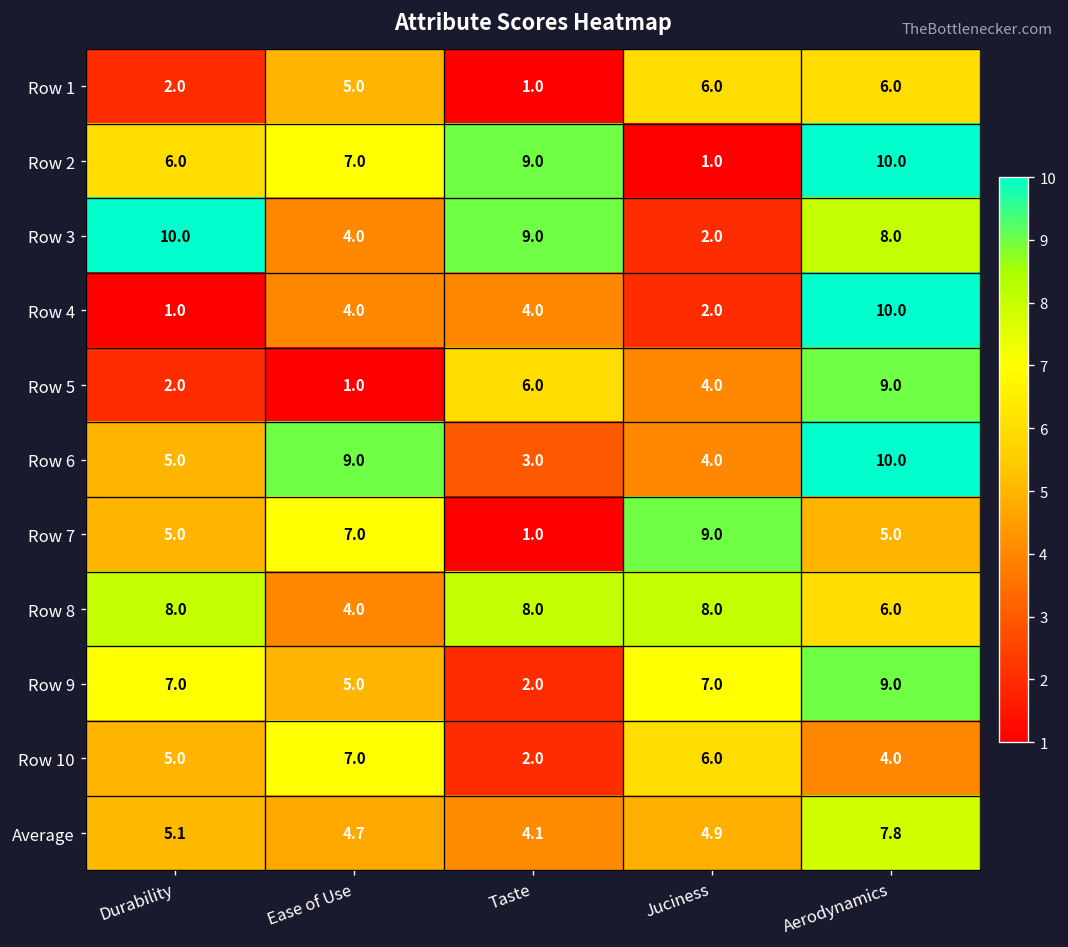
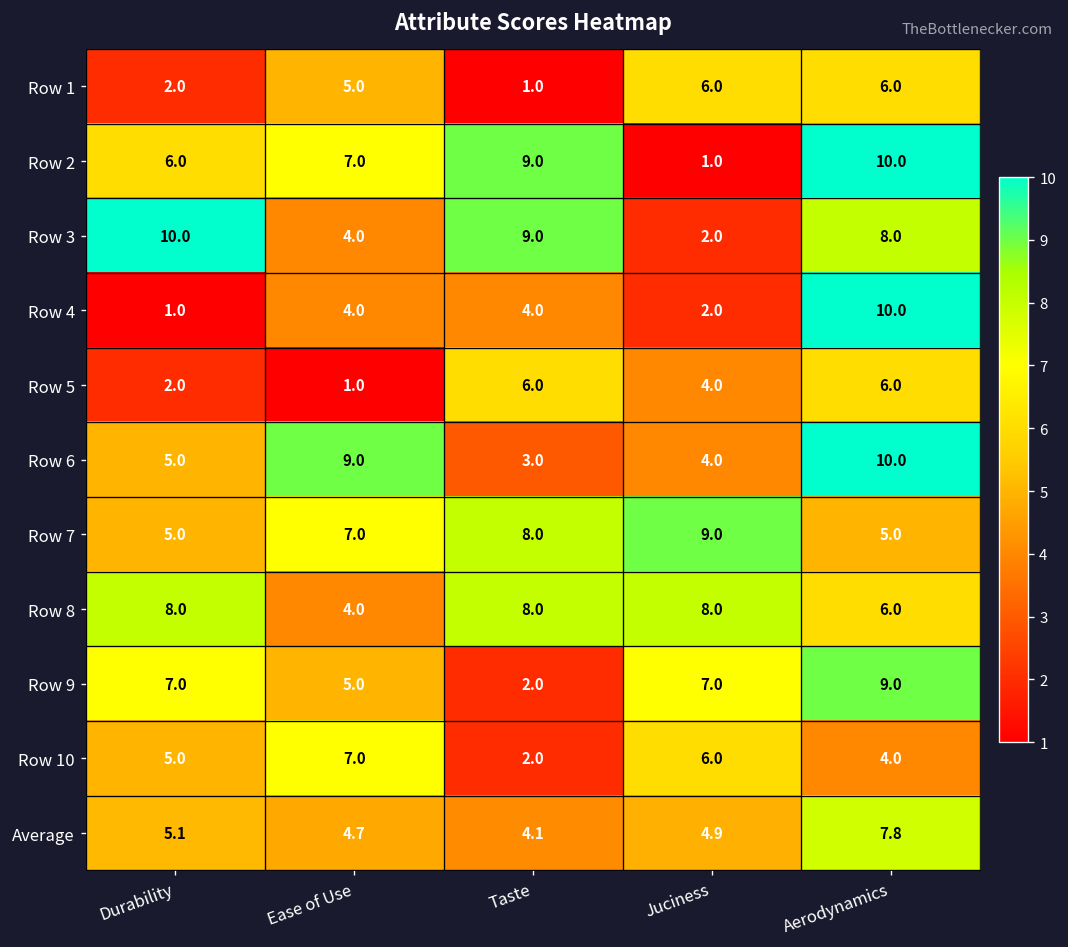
Row 5, Aerodynamics: 9.0 -> 6.0
Row 7, Taste: 1.0 -> 8.0
